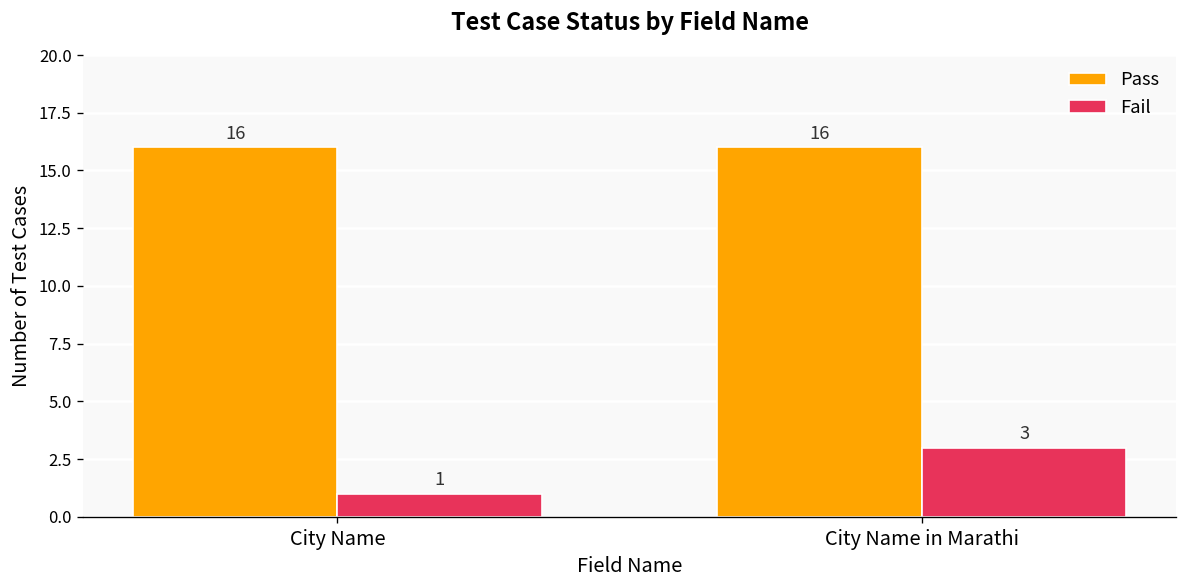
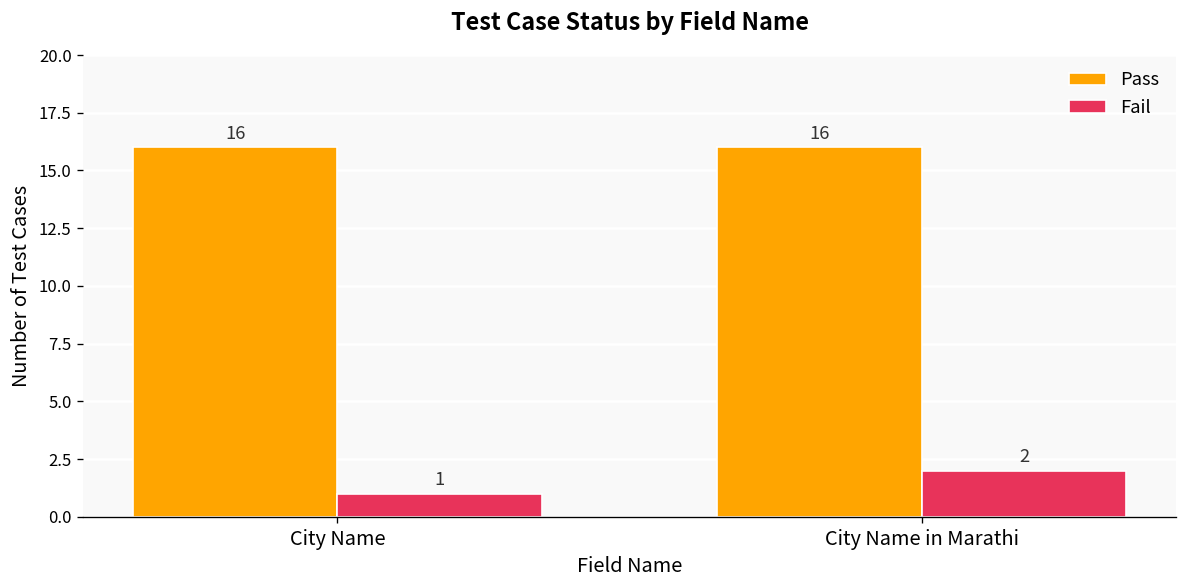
Fail, City Name in Marathi: 3 -> 2
